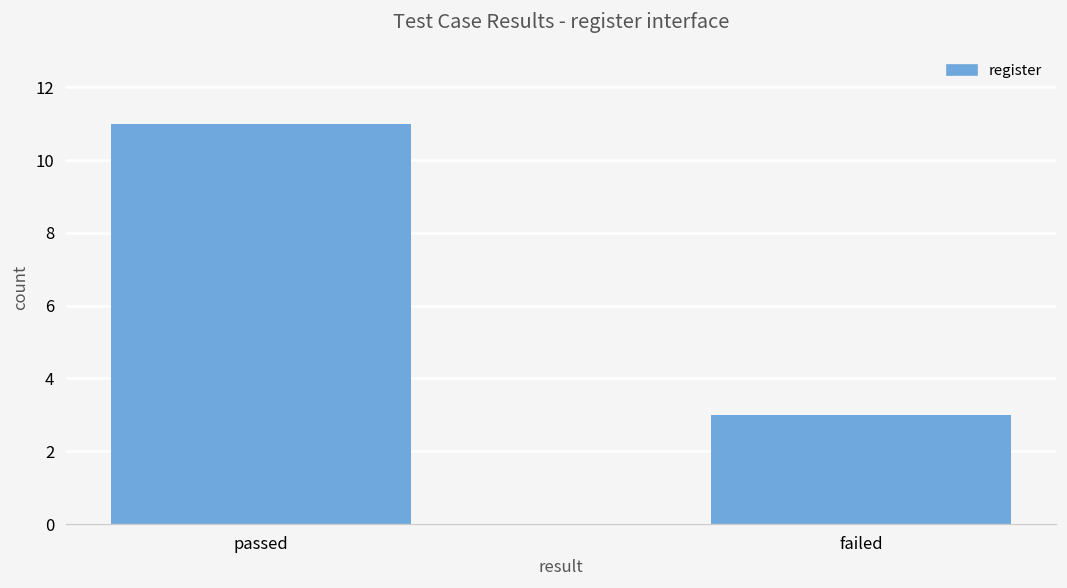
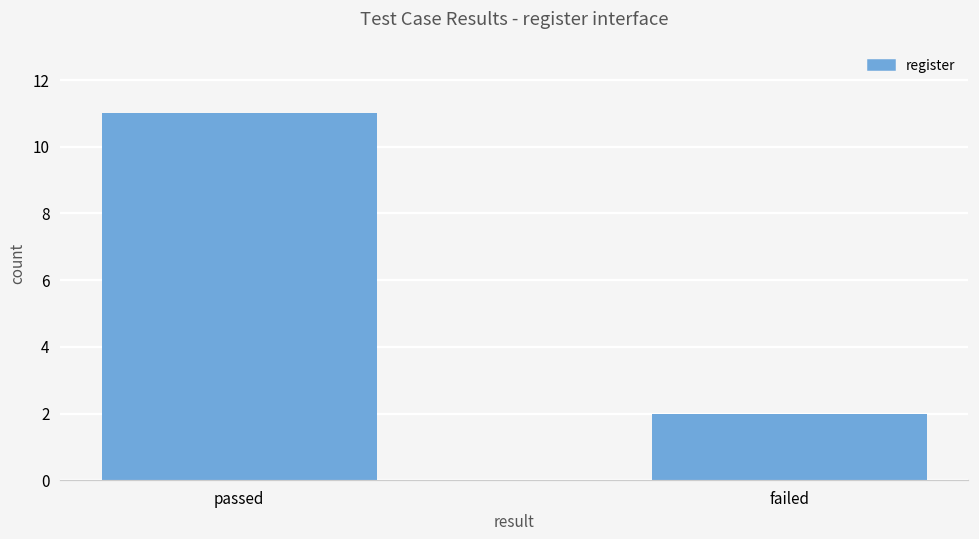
failed: 3 -> 2
